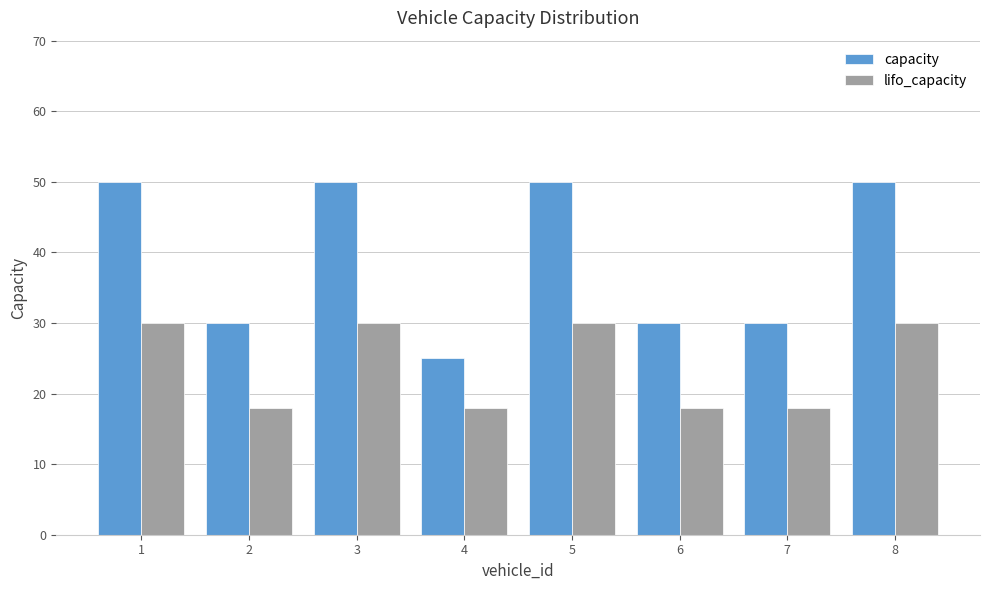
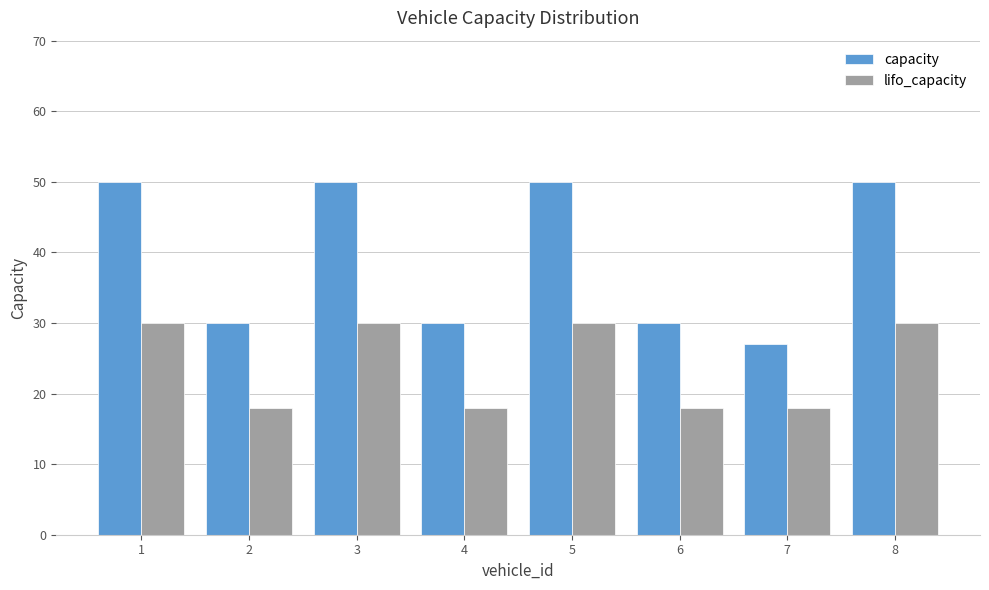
capacity, 4: 25 -> 30
capacity, 7: 30 -> 27
